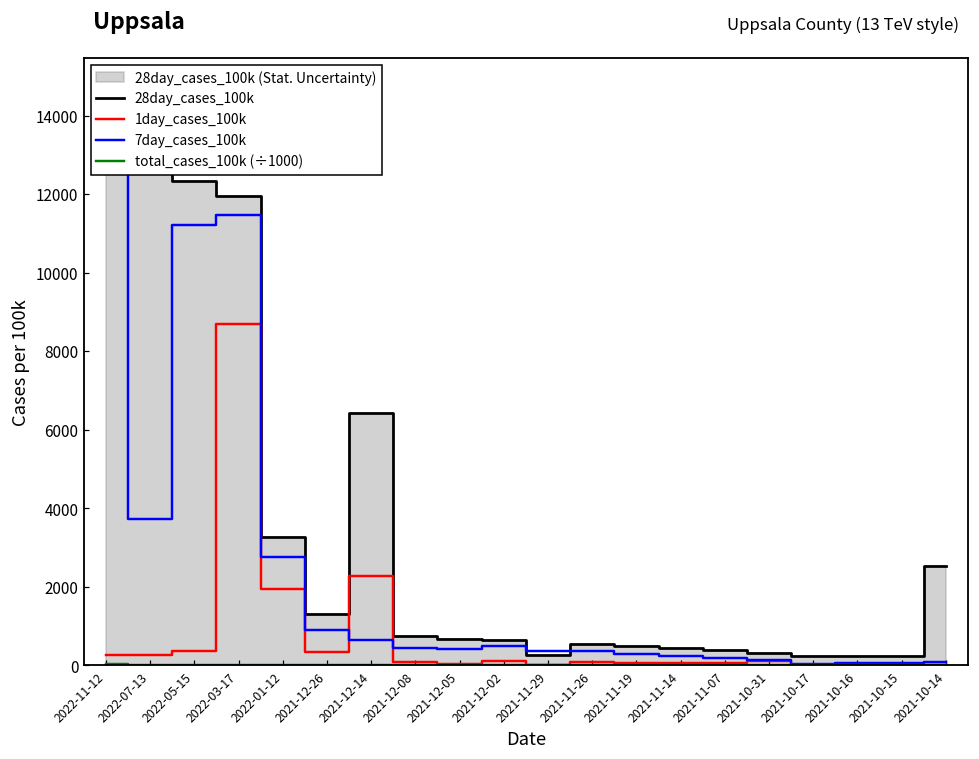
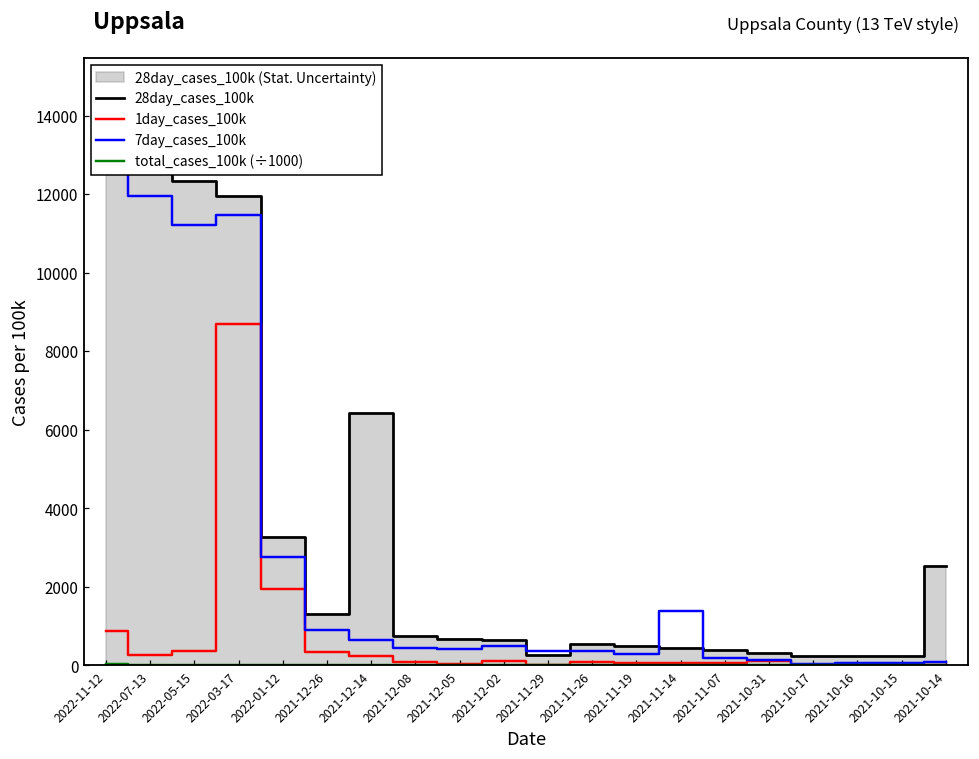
1day_cases_100k, 2022-11-12: 300 -> 900
7day_cases_100k, 2022-07-13: 3700 -> 12000
1day_cases_100k, 2021-12-14: 2300 -> 200
7day_cases_100k, 2021-11-14: 200 -> 1400
